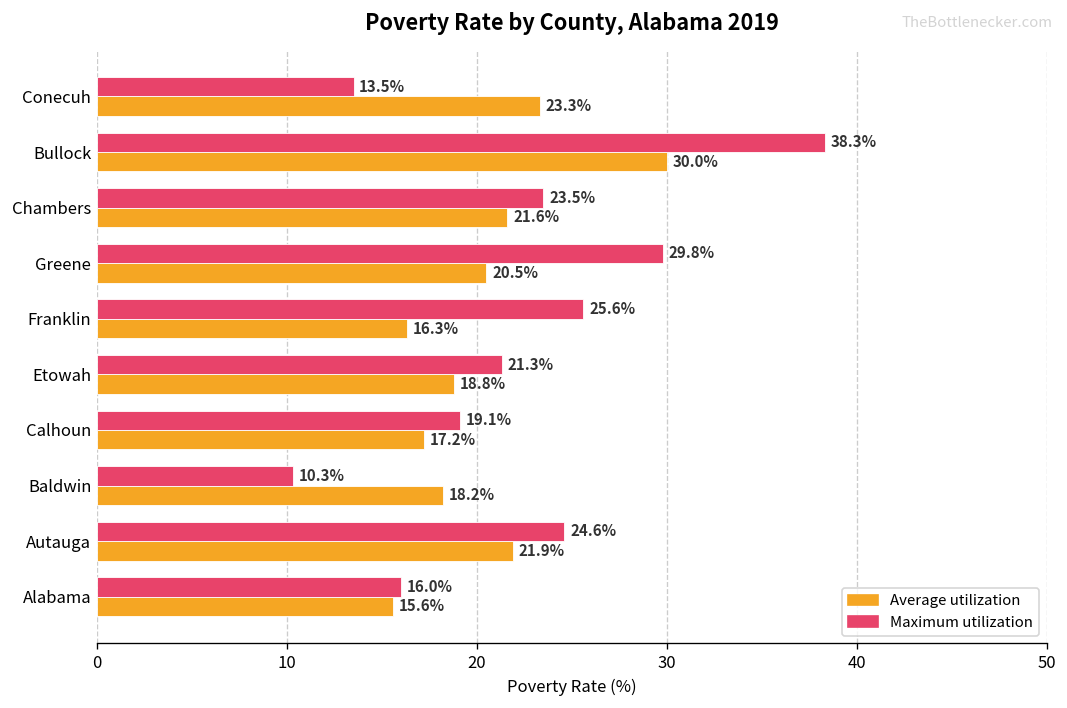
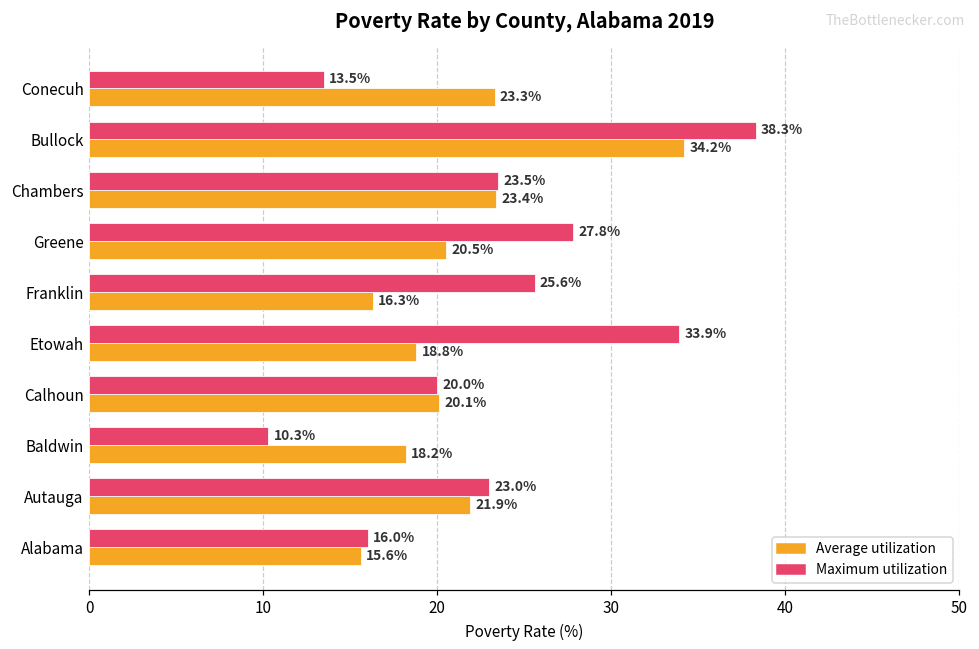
Average utilization, Bullock: 30.0% -> 34.2%
Average utilization, Chambers: 21.6% -> 23.4%
Maximum utilization, Greene: 29.8% -> 27.8%
Maximum utilization, Etowah: 21.3% -> 33.9%
Maximum utilization, Calhoun: 19.1% -> 20.0%
Average utilization, Calhoun: 17.2% -> 20.1%
Maximum utilization, Autauga: 24.6% -> 23.0%
